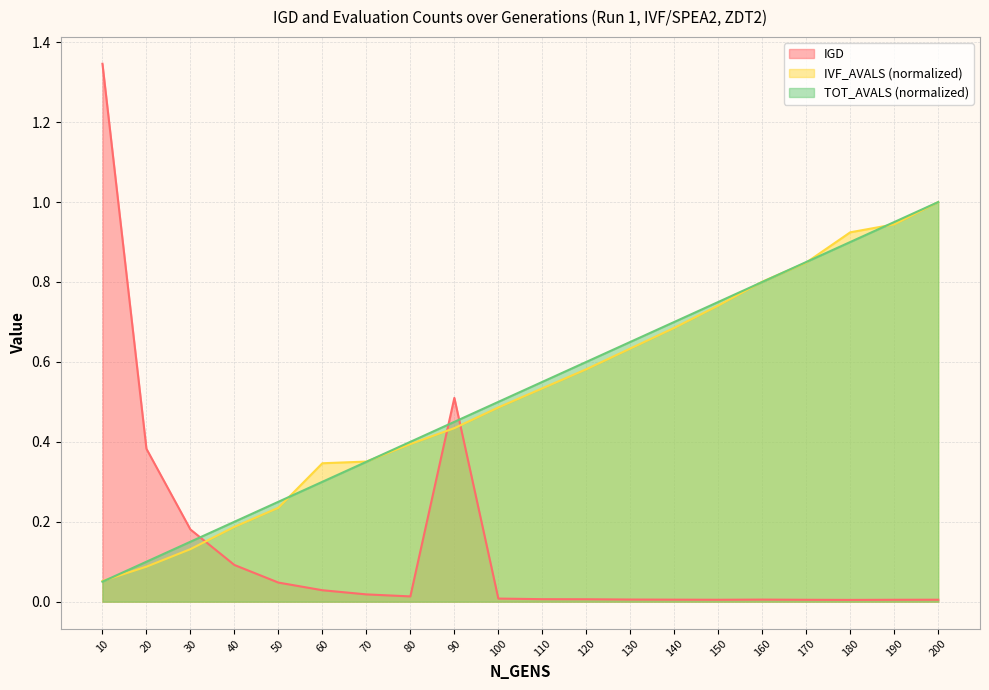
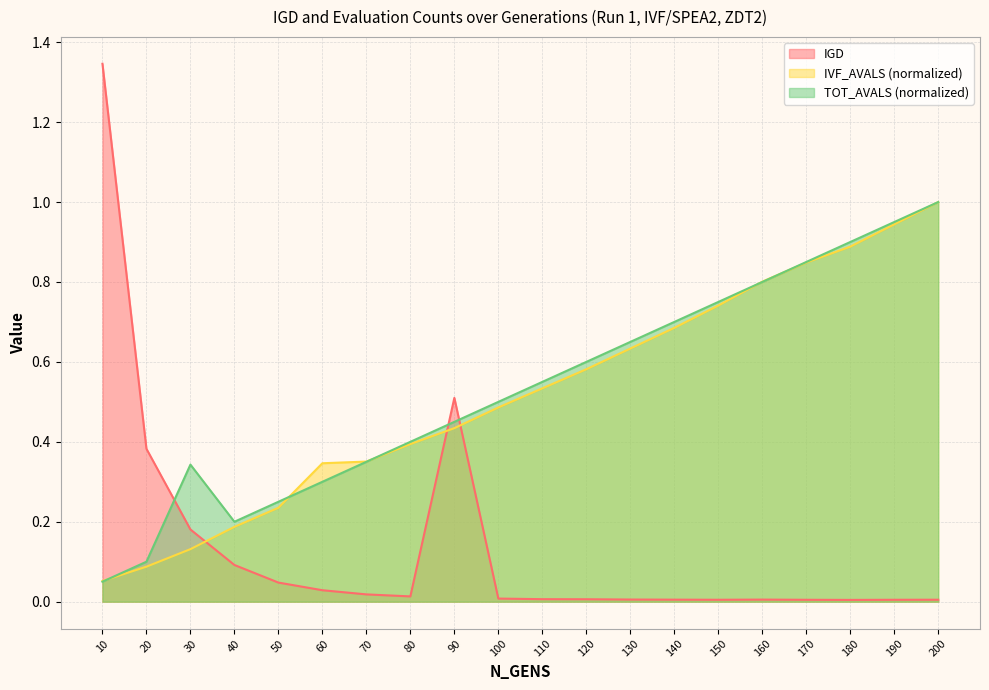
TOT_AVALS (normalized), 30: 0.15 -> 0.34
IVF_AVALS (normalized), 180: 0.92 -> 0.89
